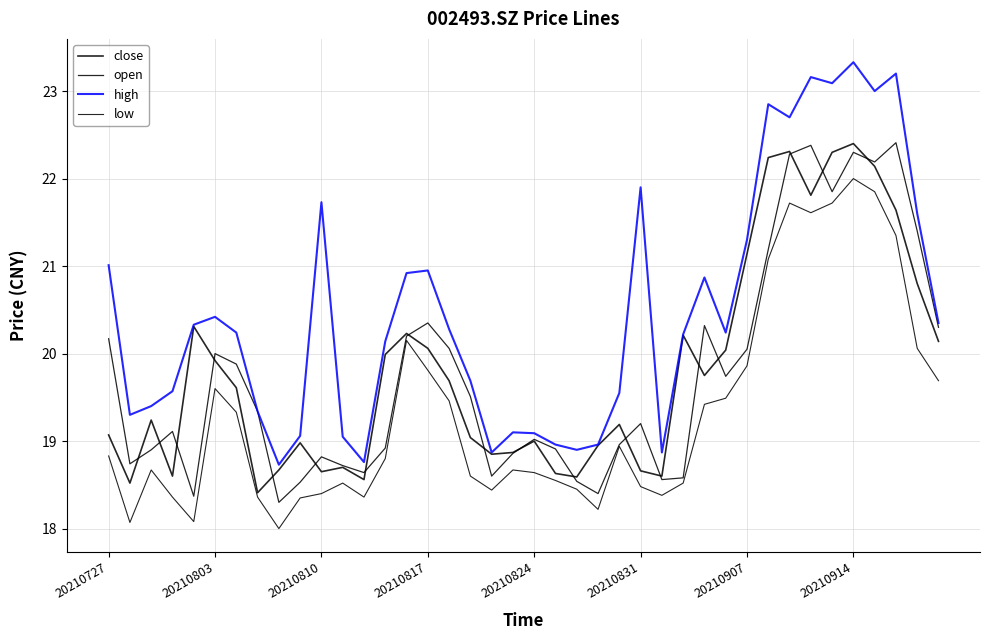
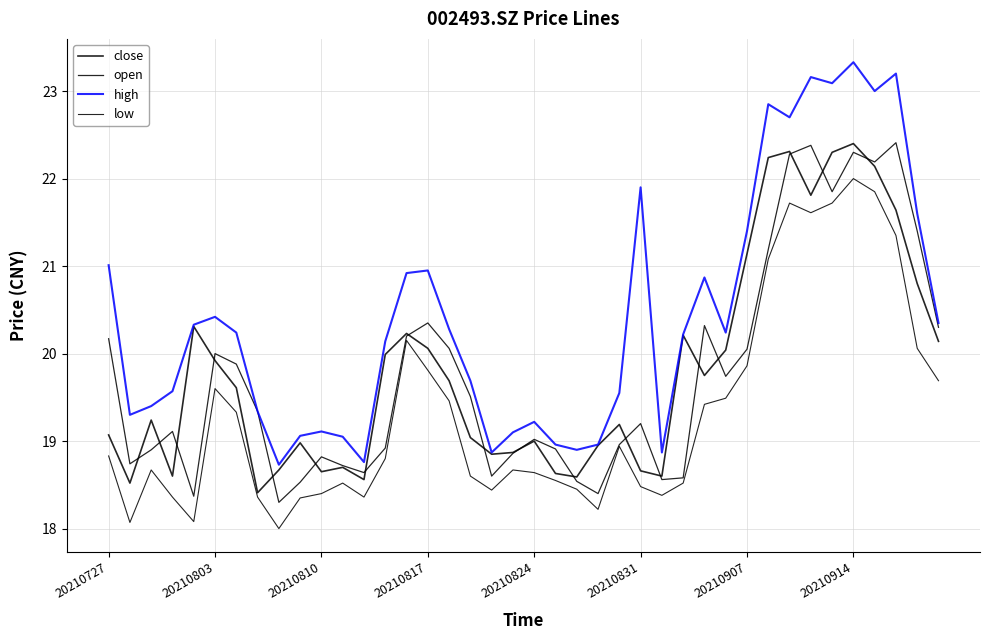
high, 20210810: 21.7 -> 19.1
high, 20210824: 19.1 -> 19.2
high, 20210907: 21.3 -> 21.4
